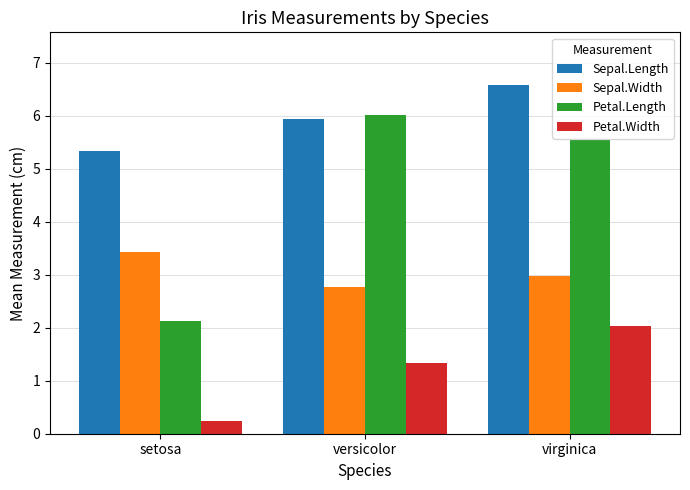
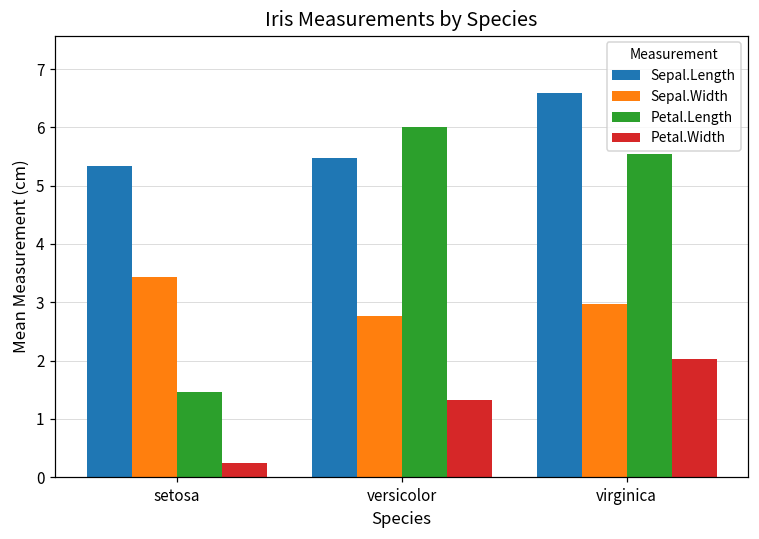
Petal.Length, setosa: 2.1 -> 1.5
Sepal.Length, versicolor: 5.9 -> 5.5
